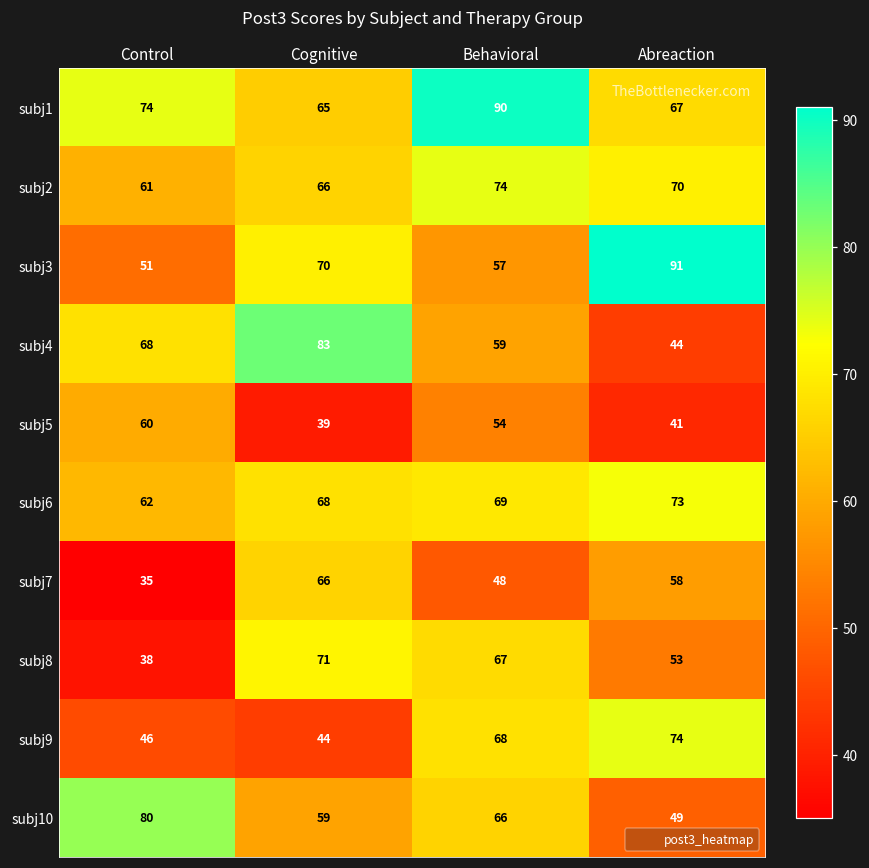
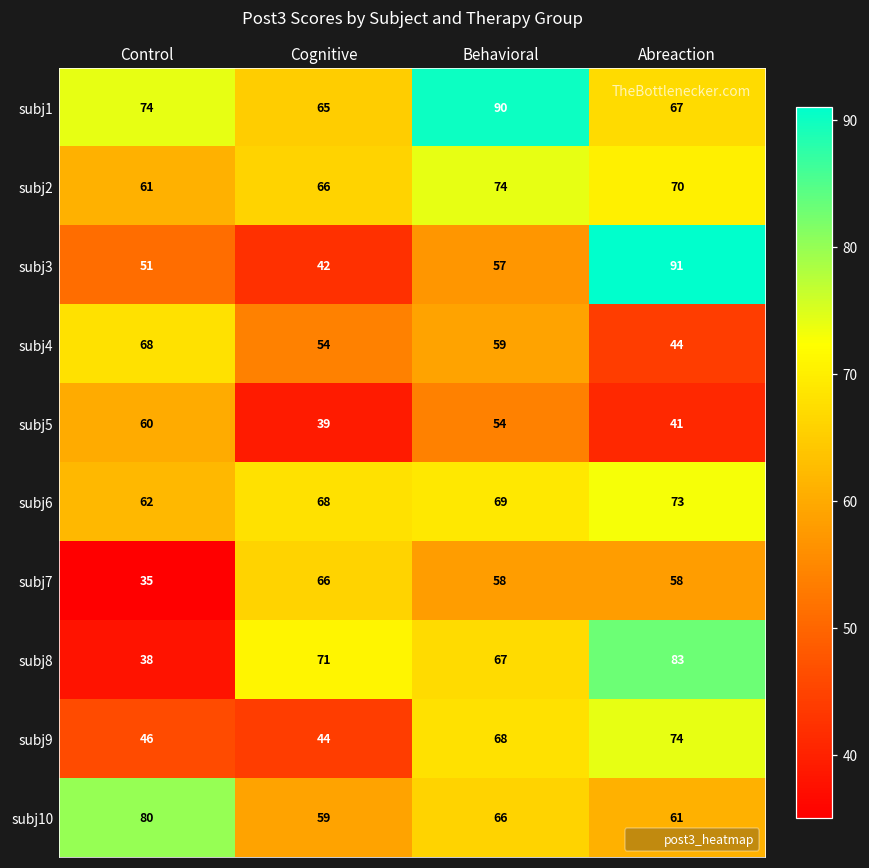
subj3, Cognitive: 70 -> 42
subj4, Cognitive: 83 -> 54
subj7, Behavioral: 48 -> 58
subj8, Abreaction: 53 -> 83
subj10, Abreaction: 49 -> 61
